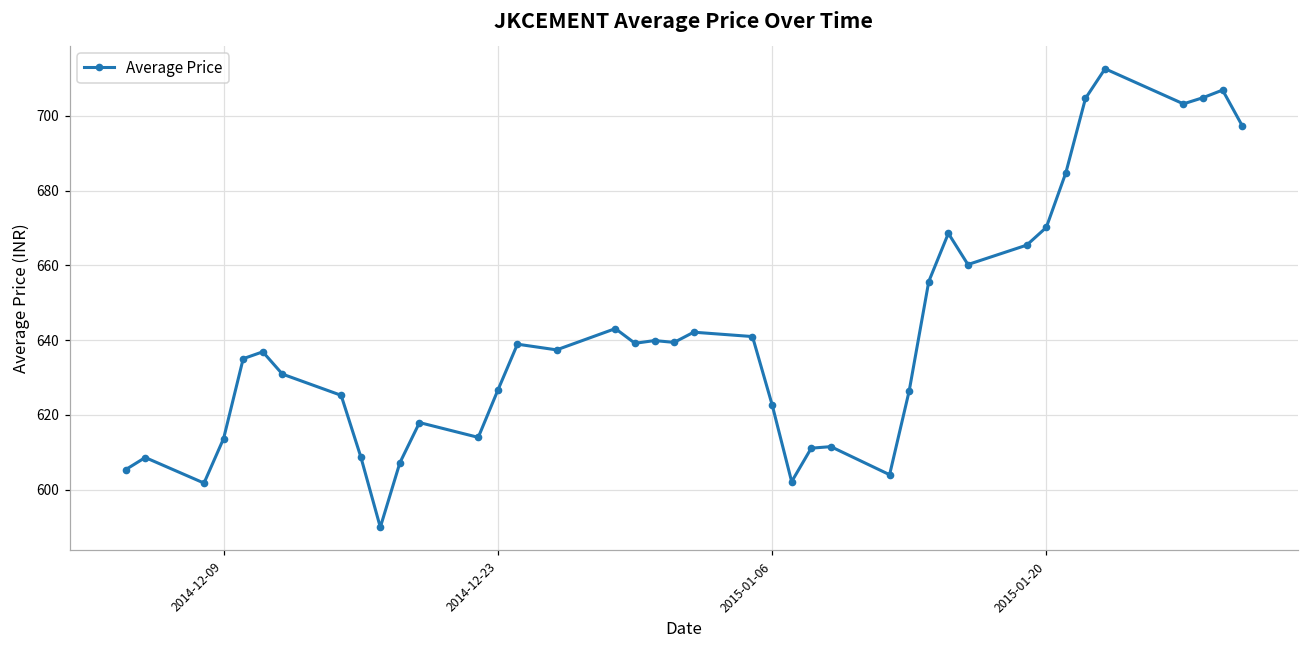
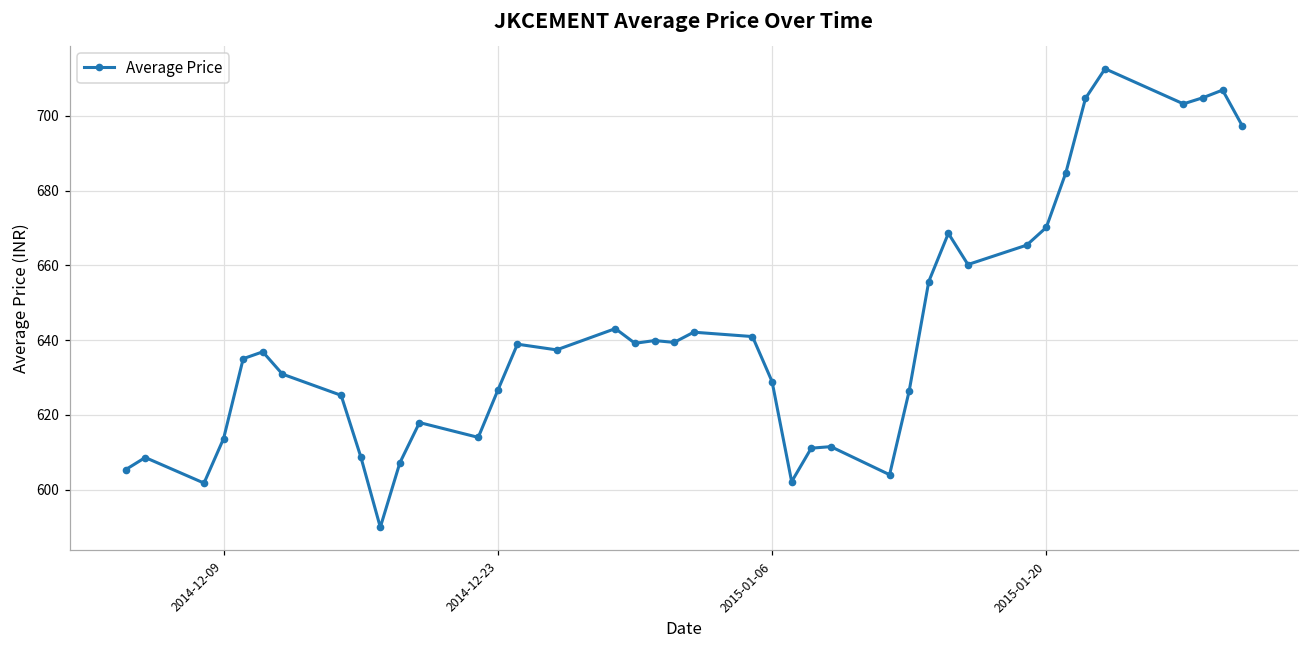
2015-01-06: 623 -> 629
